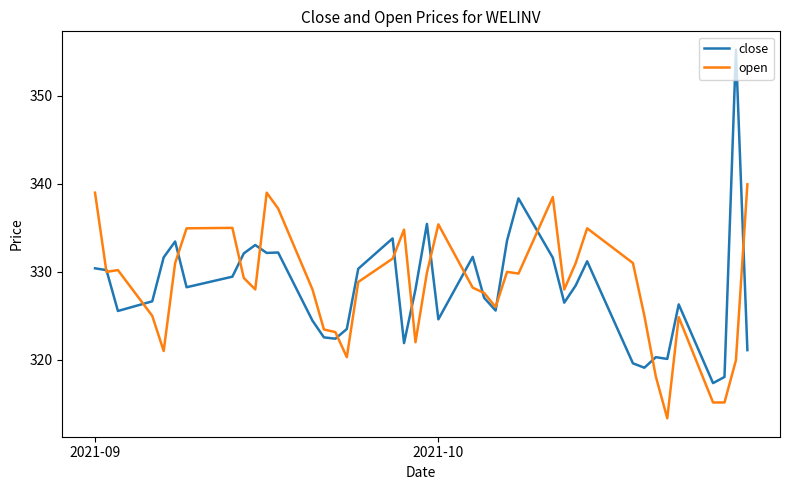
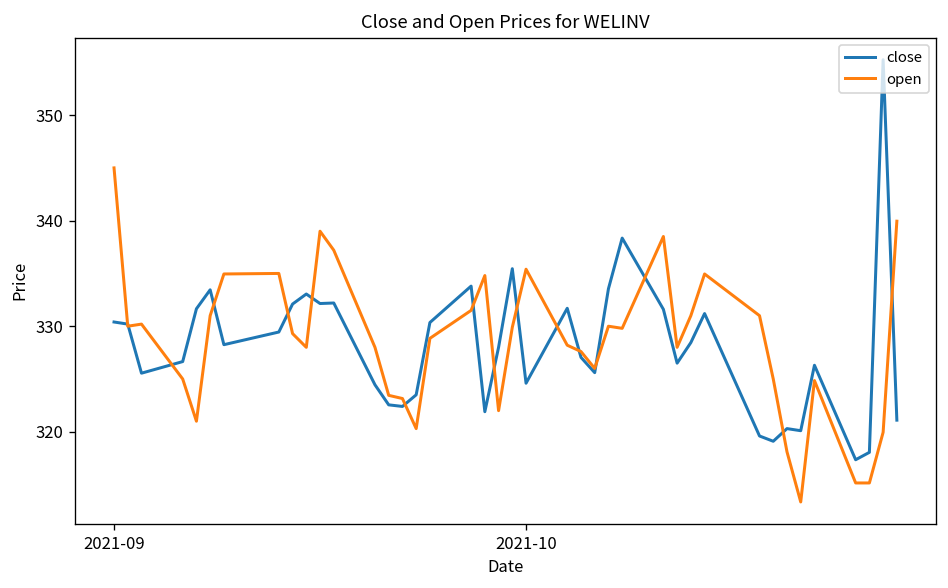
open, 2021-09: 339 -> 345
